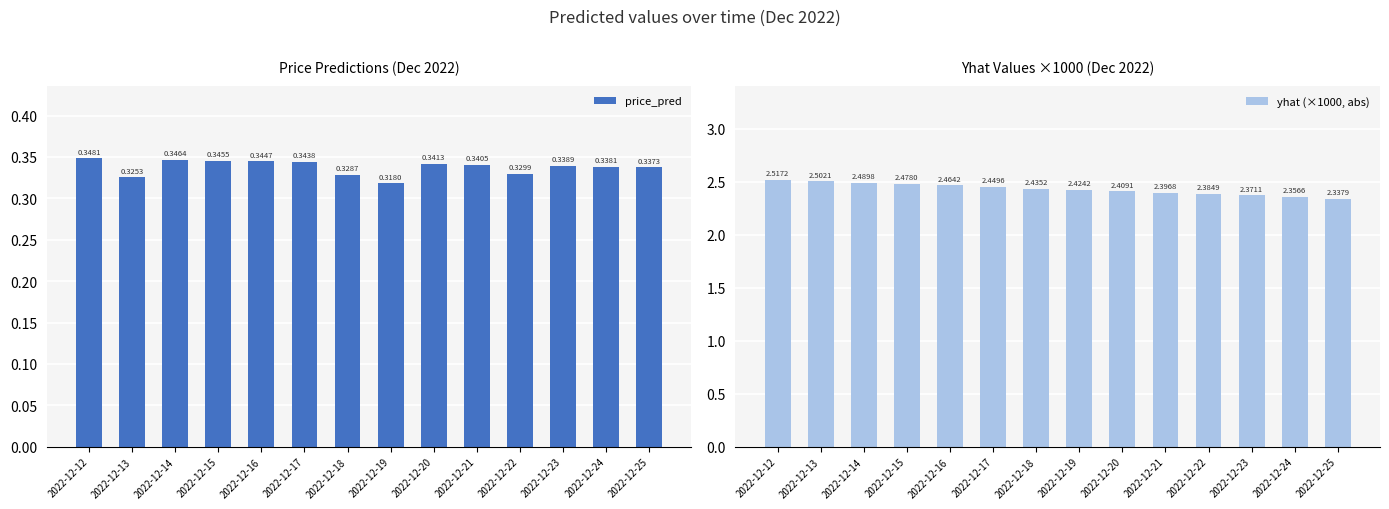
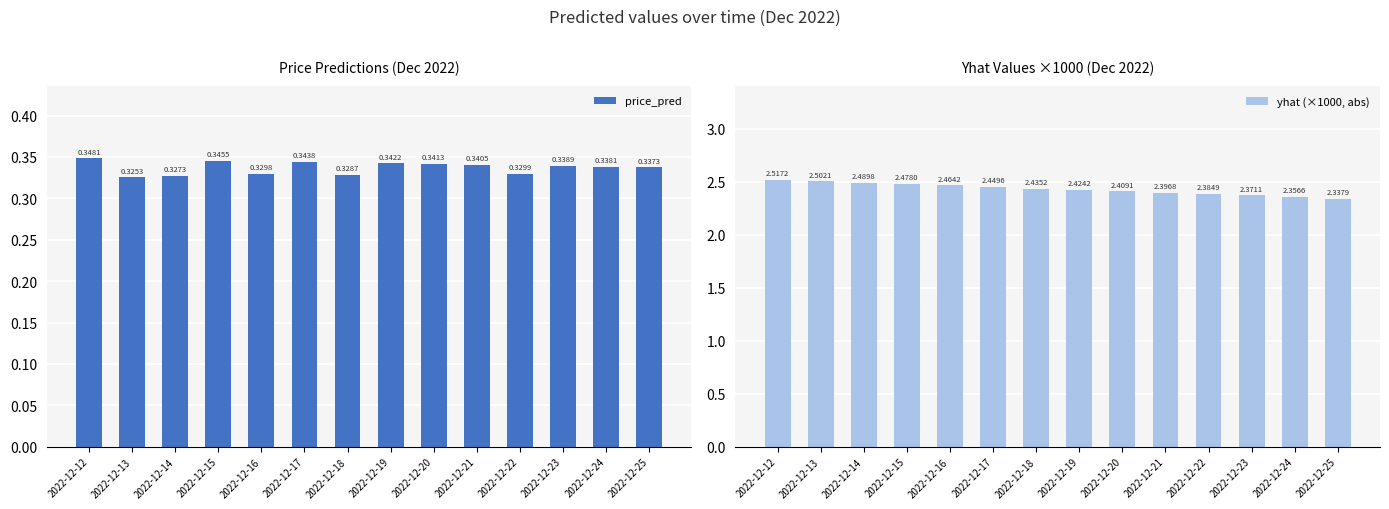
Price Predictions (Dec 2022), 2022-12-14: 0.3464 -> 0.3273
Price Predictions (Dec 2022), 2022-12-16: 0.3447 -> 0.3298
Price Predictions (Dec 2022), 2022-12-19: 0.3180 -> 0.3422
